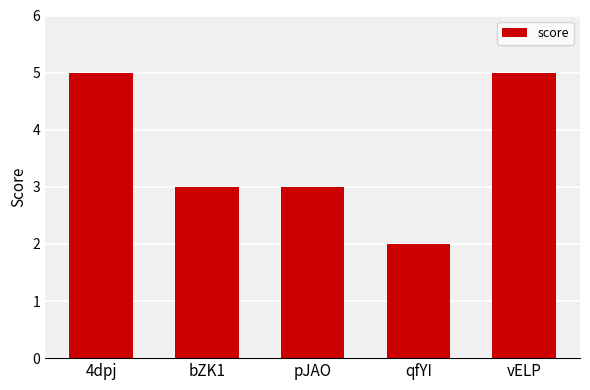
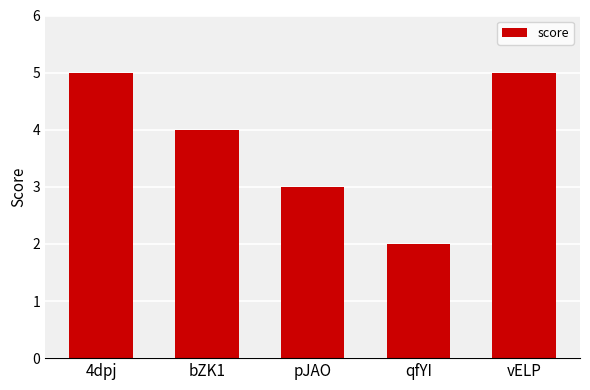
bZK1: 3 -> 4
